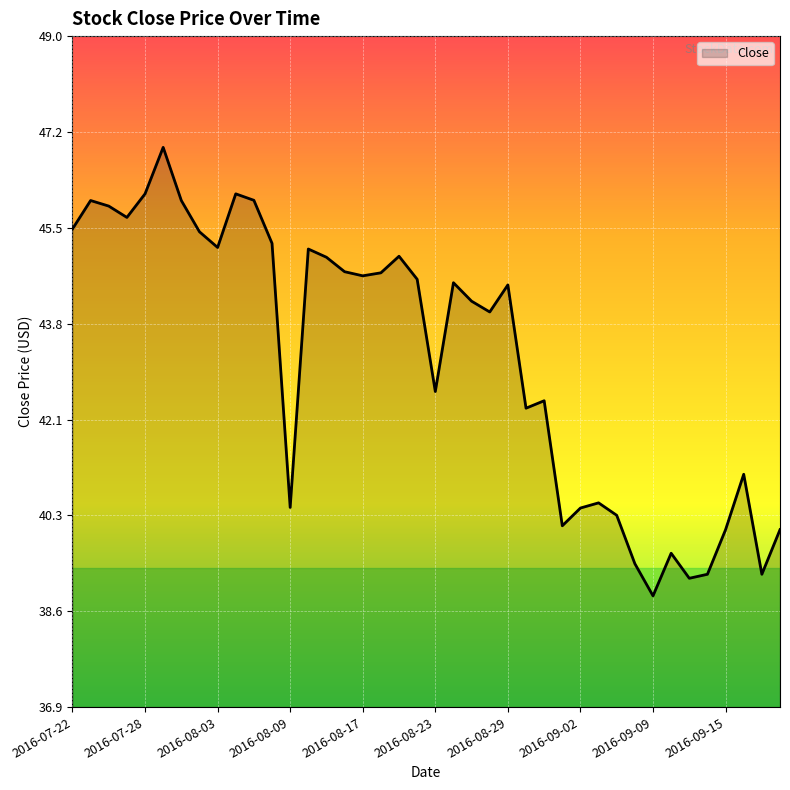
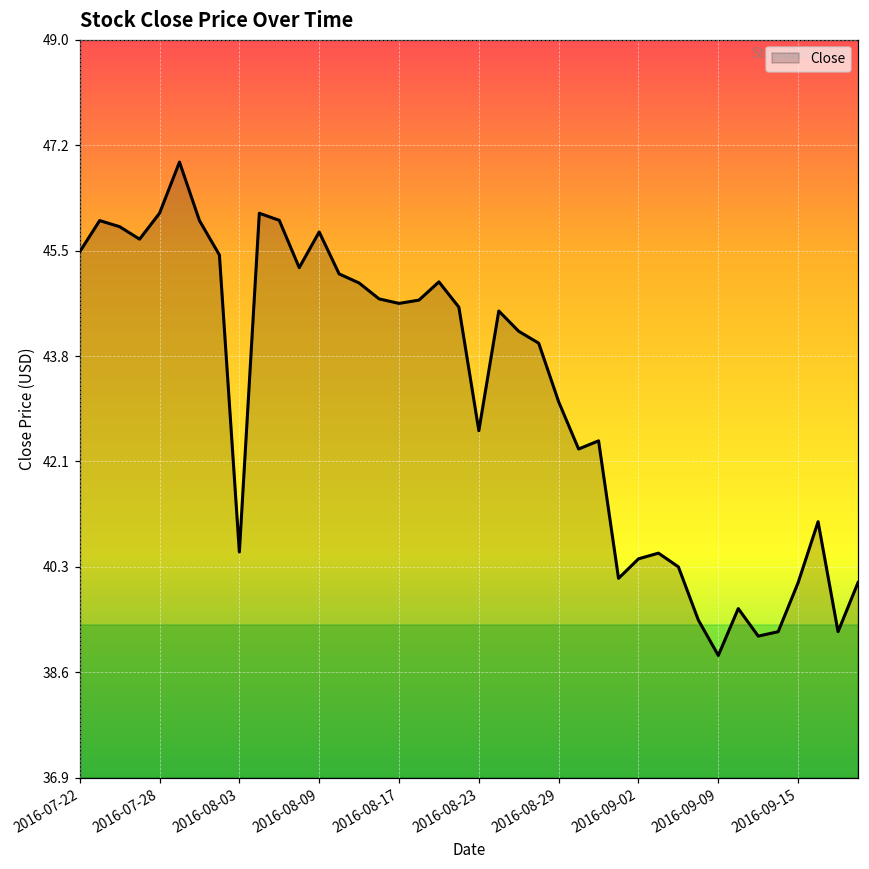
2016-08-03: 45.2 -> 40.6
2016-08-09: 40.5 -> 45.8
2016-08-29: 44.5 -> 43.0
